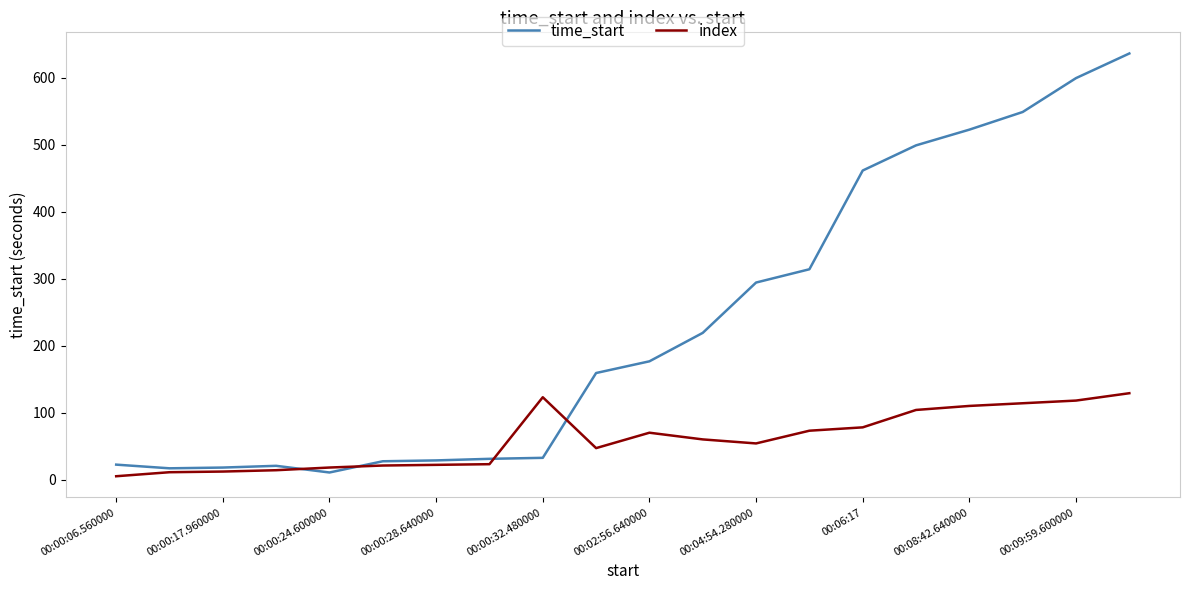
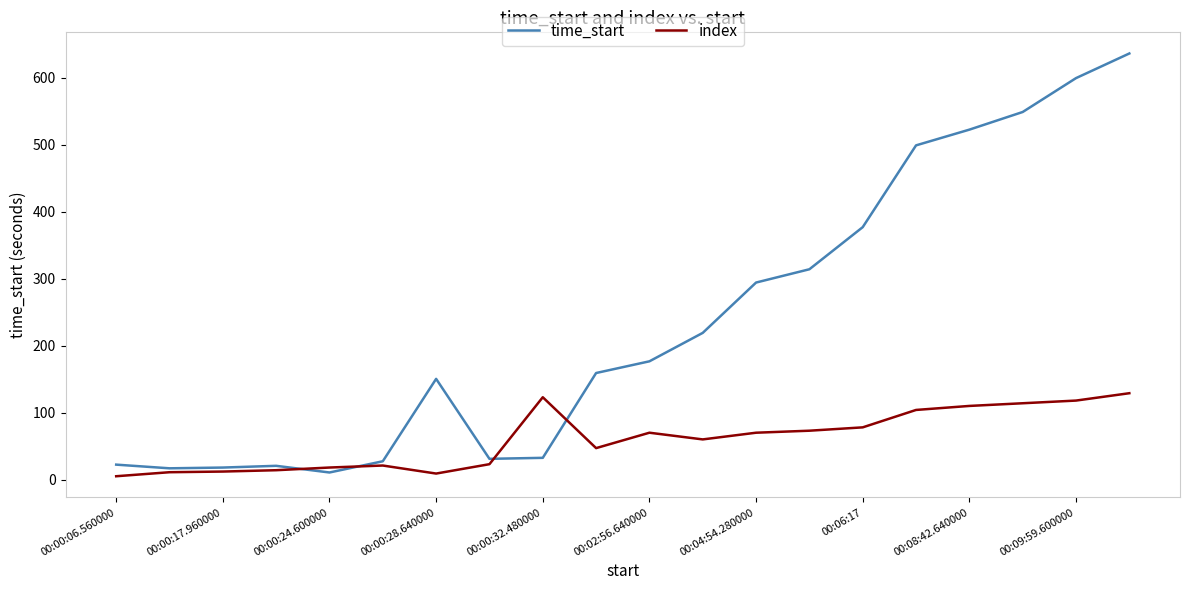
time_start, 00:00:28.640000: 30 -> 150
index, 00:00:28.640000: 20 -> 10
index, 00:04:54.280000: 50 -> 70
time_start, 00:06:17: 460 -> 380
